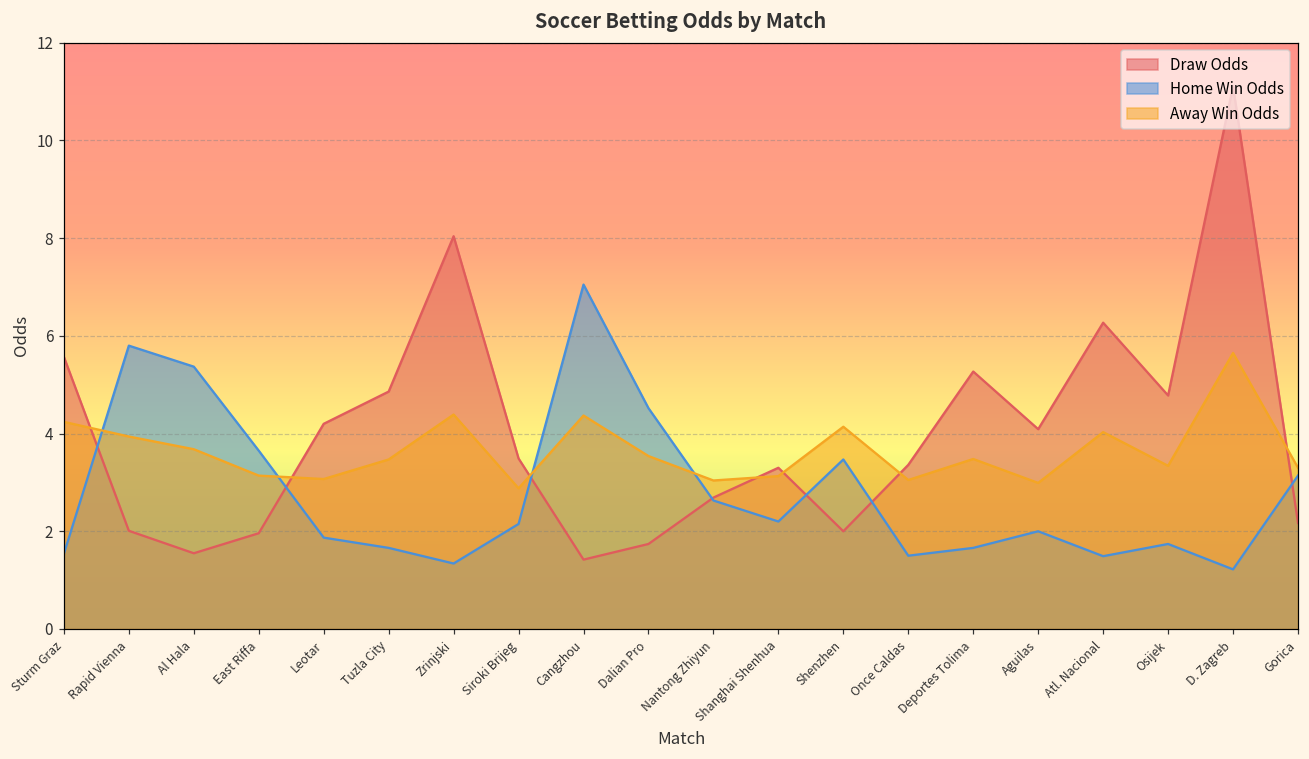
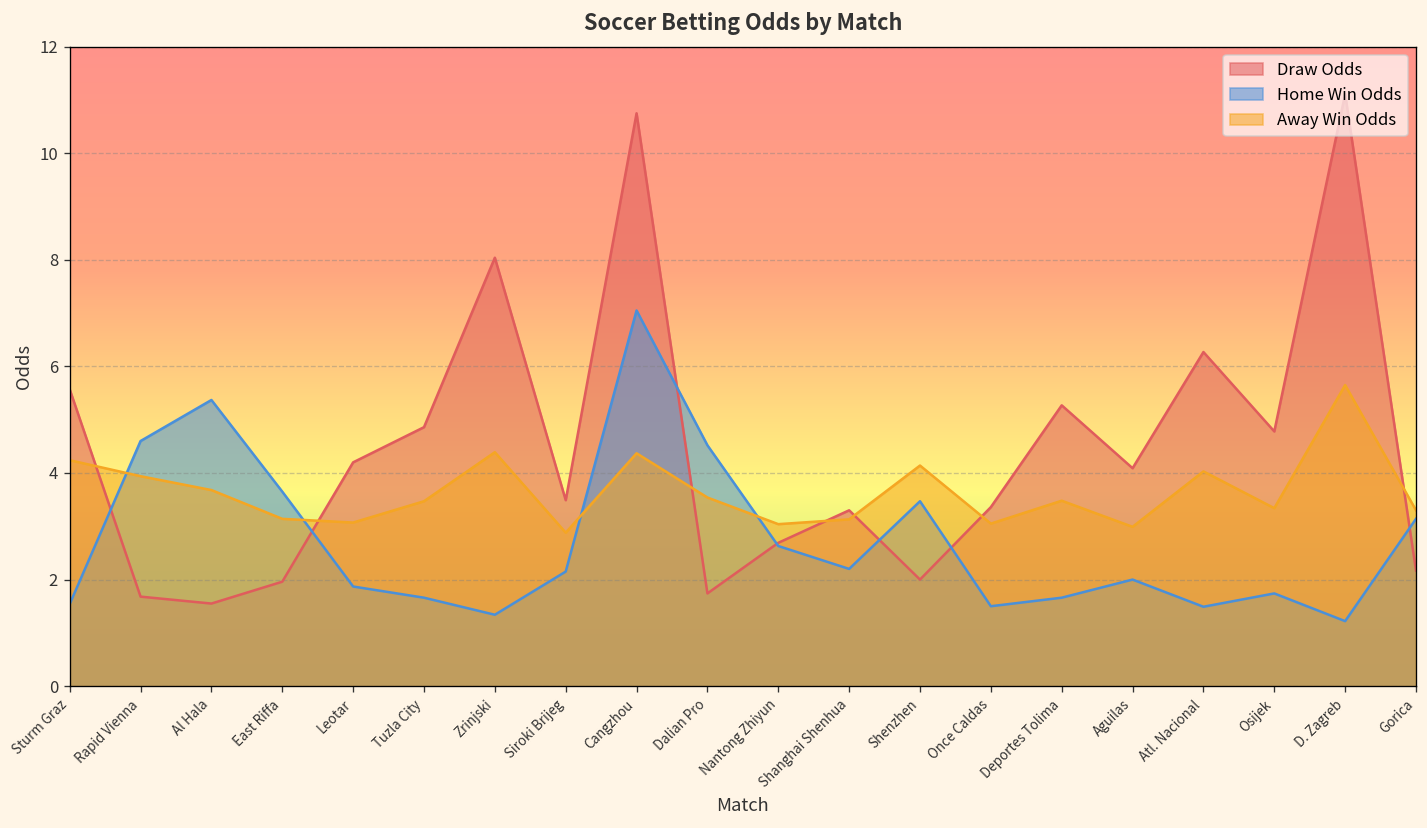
Draw Odds, Rapid Vienna: 2.0 -> 1.7
Home Win Odds, Rapid Vienna: 5.8 -> 4.6
Draw Odds, Cangzhou: 1.4 -> 10.8
